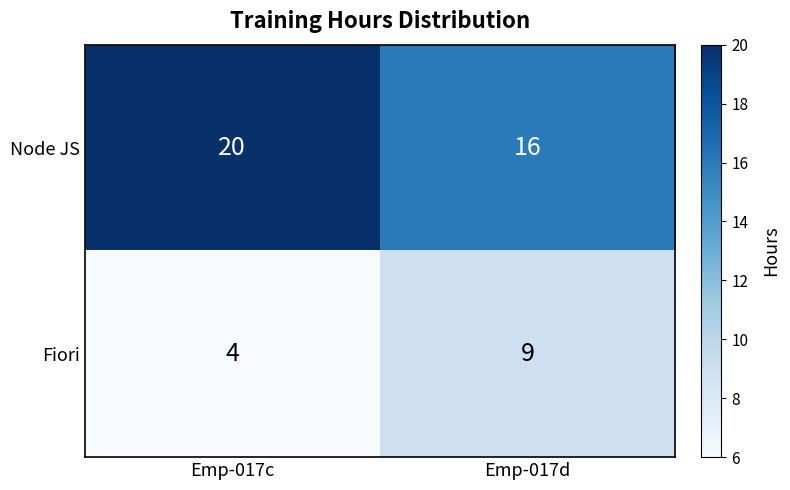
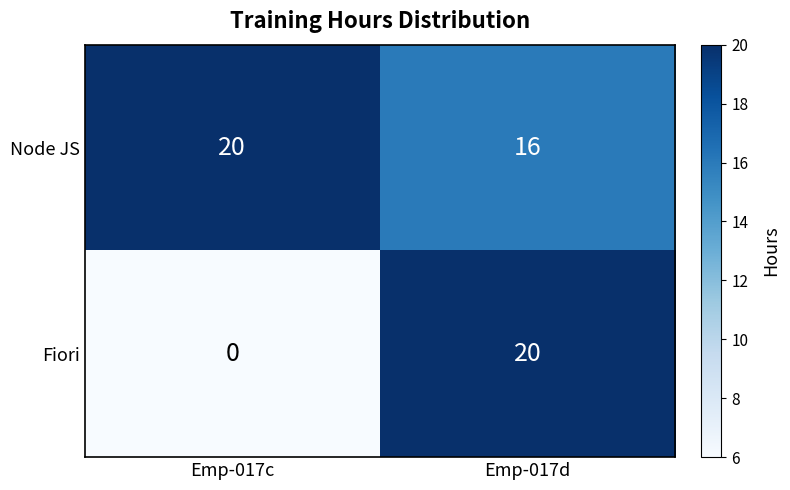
Fiori, Emp-017c: 4 -> 0
Fiori, Emp-017d: 9 -> 20
